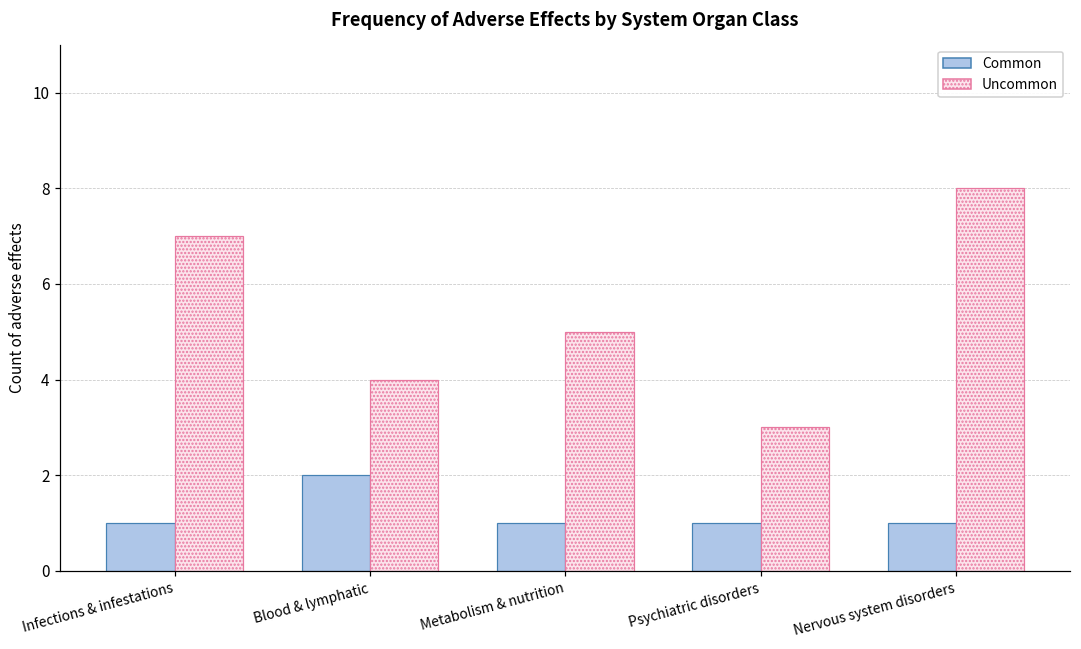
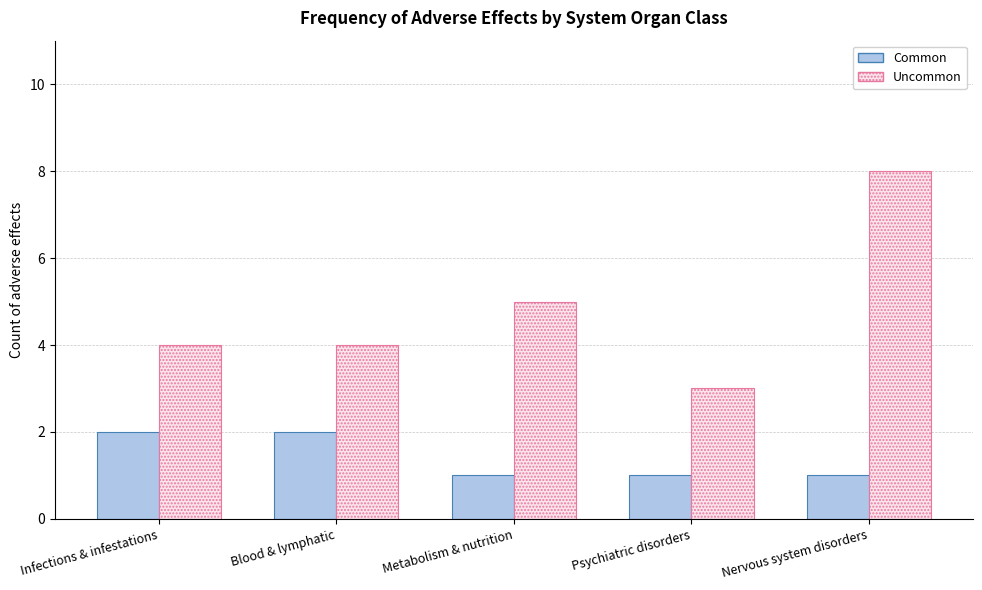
Common, Infections & infestations: 1 -> 2
Uncommon, Infections & infestations: 7 -> 4
